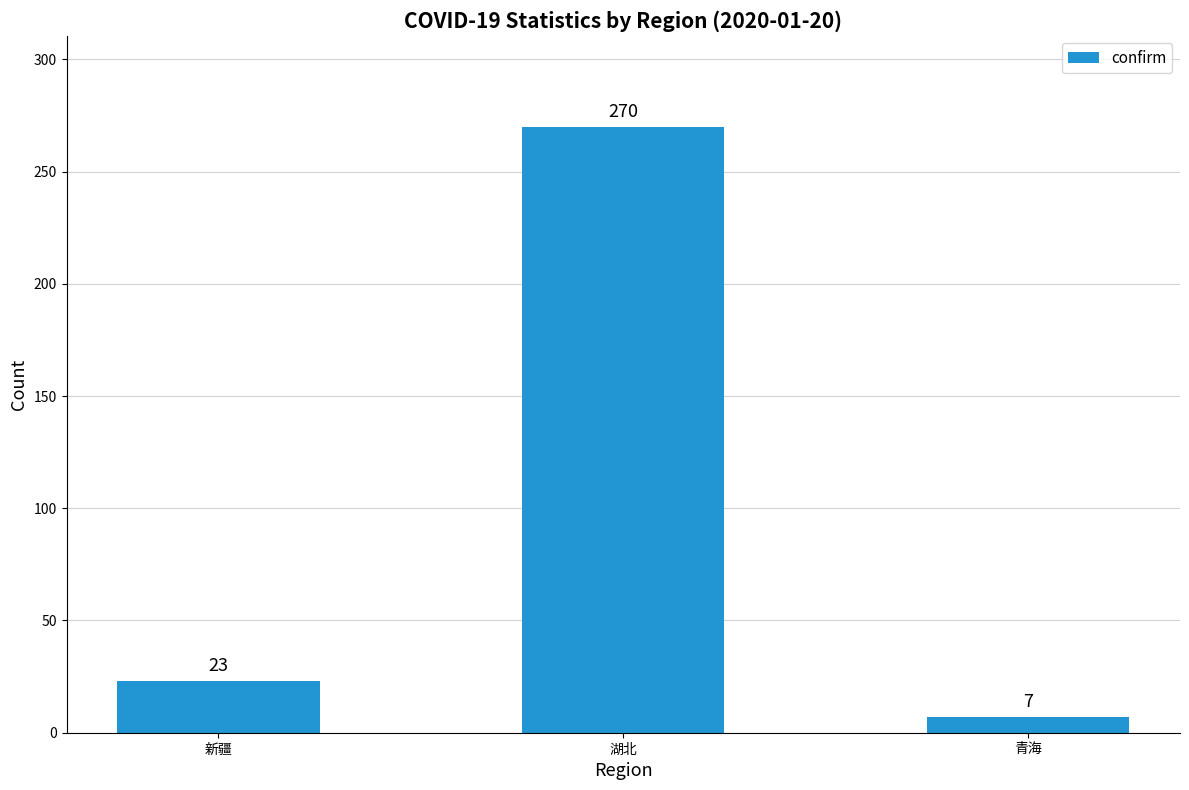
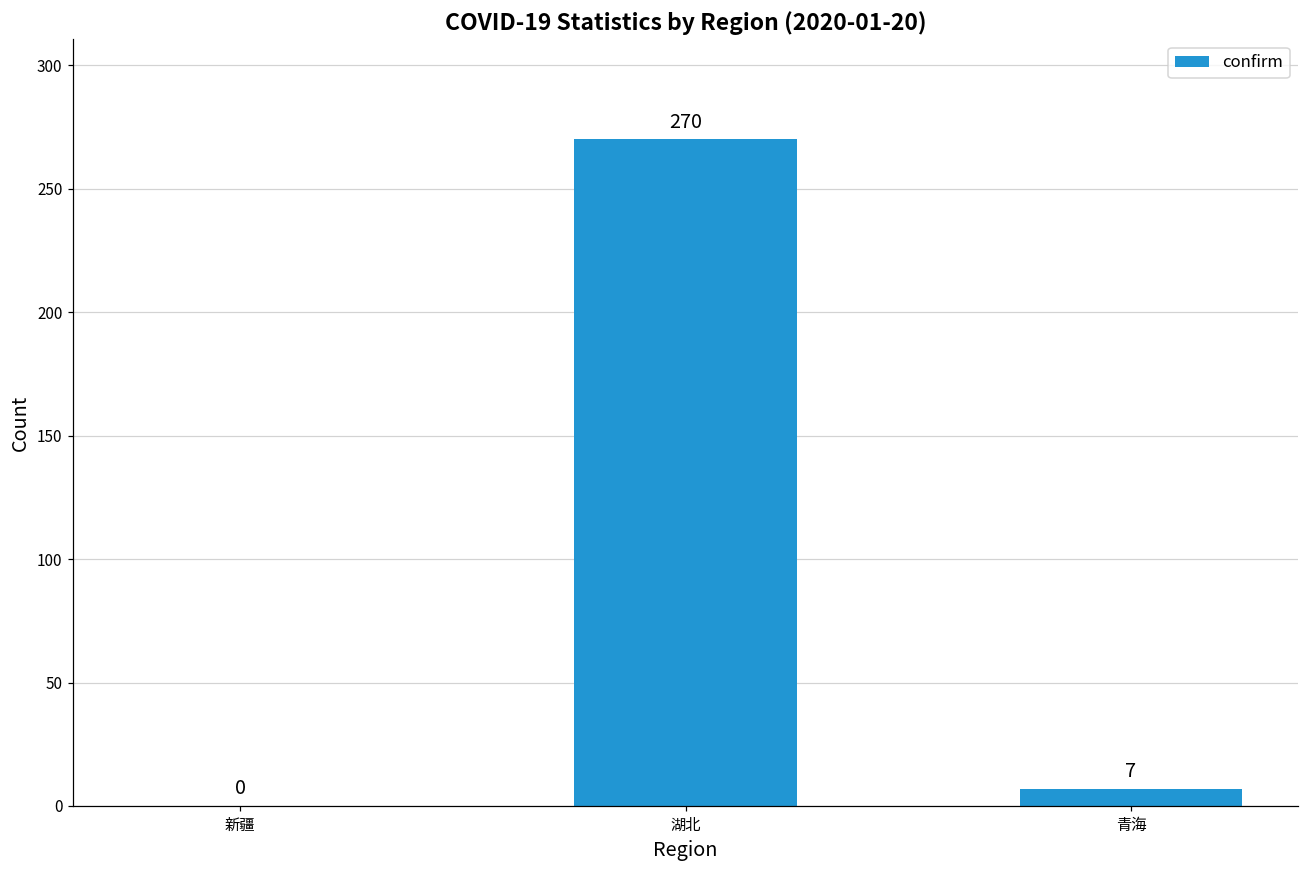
新疆: 23 -> 0
